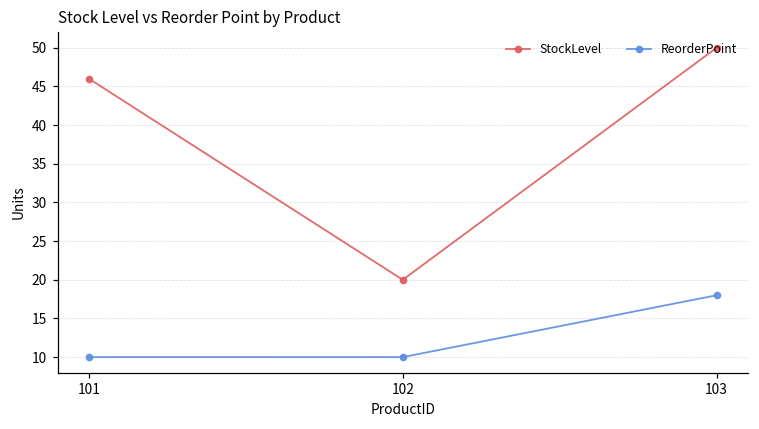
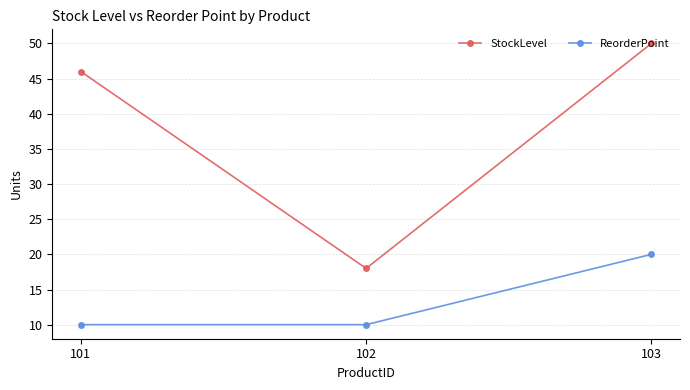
StockLevel, 102: 20 -> 18
ReorderPoint, 103: 18 -> 20
